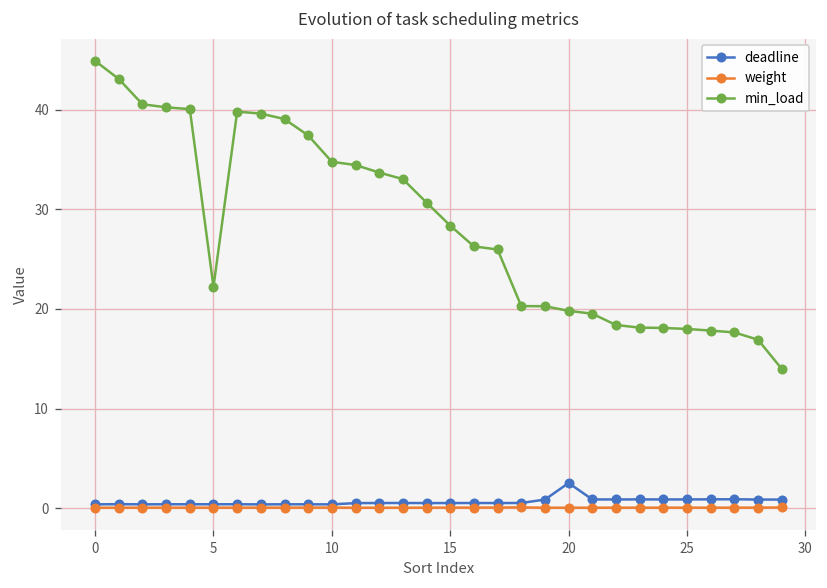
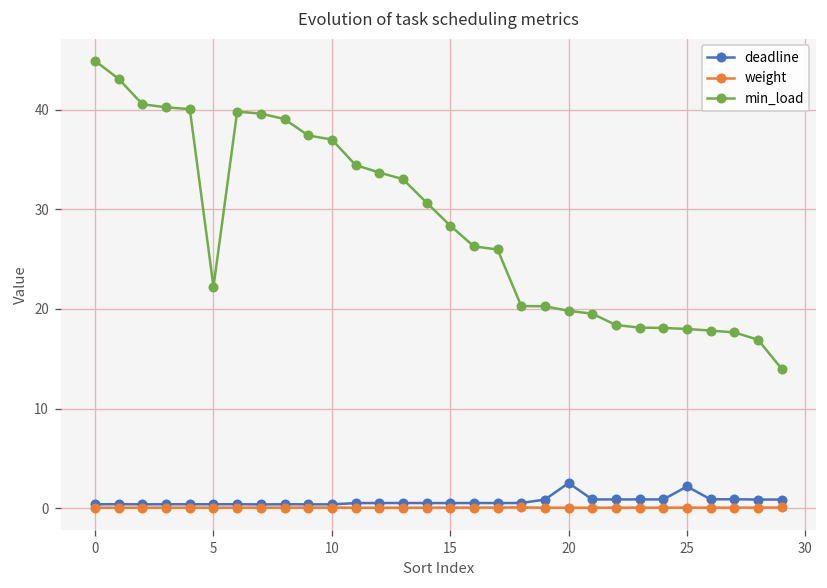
min_load, 10: 35 -> 37
deadline, 25: 1 -> 2
